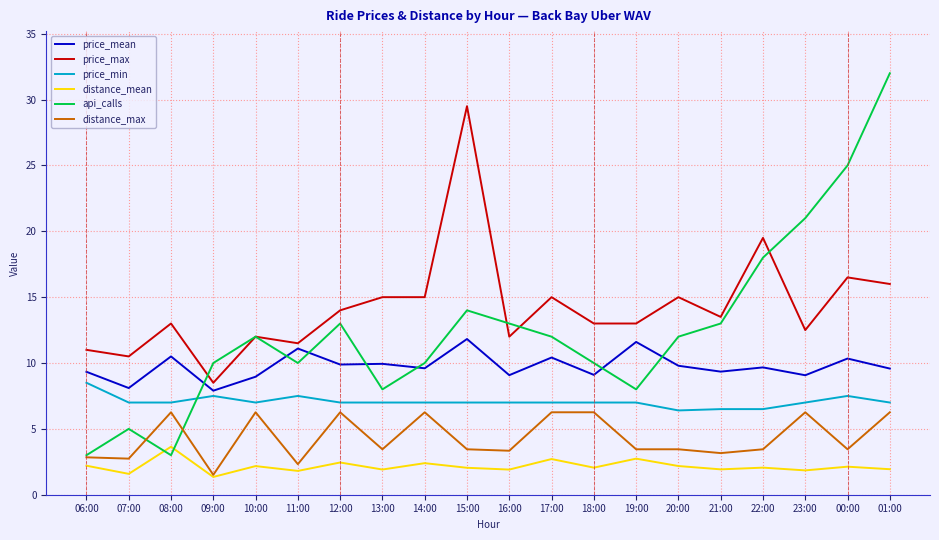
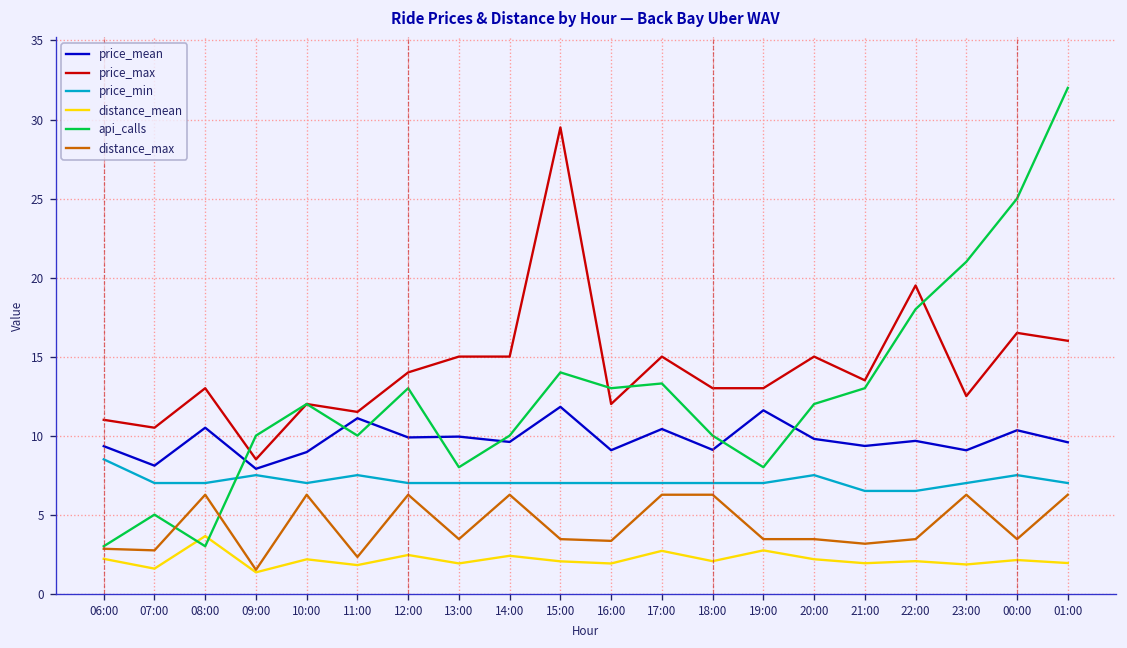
api_calls, 17:00: 12.0 -> 13.3
price_min, 20:00: 6.4 -> 7.5
